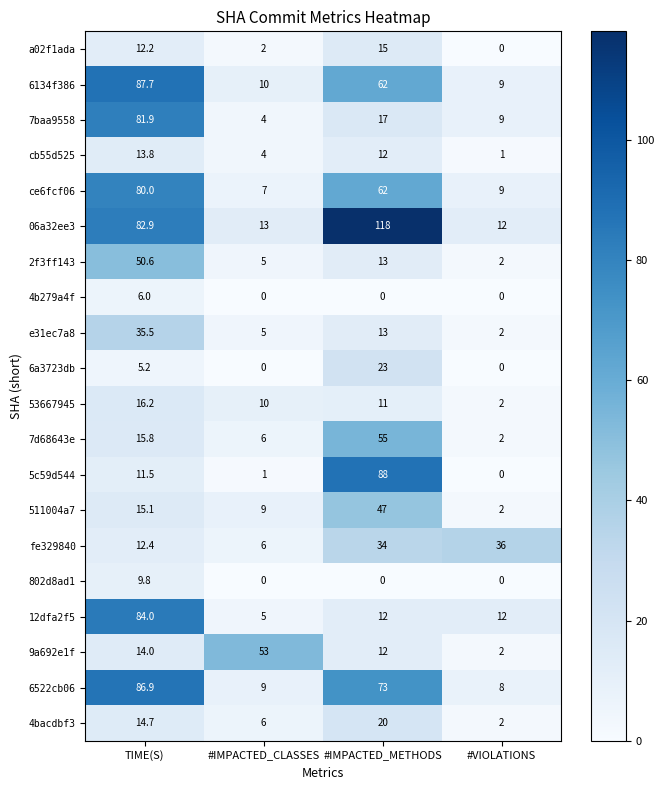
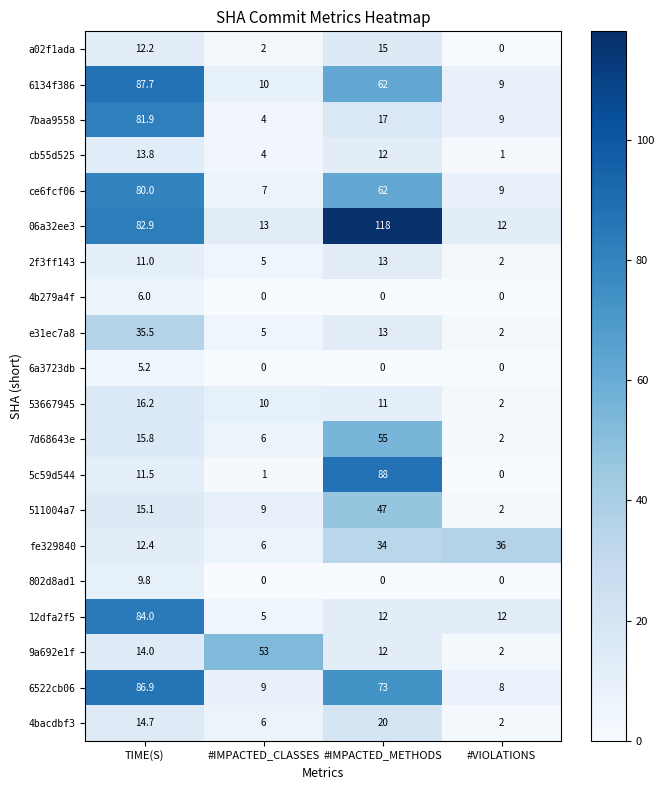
2f3ff143, TIME(S): 50.6 -> 11.0
6a3723db, #IMPACTED_METHODS: 23 -> 0
